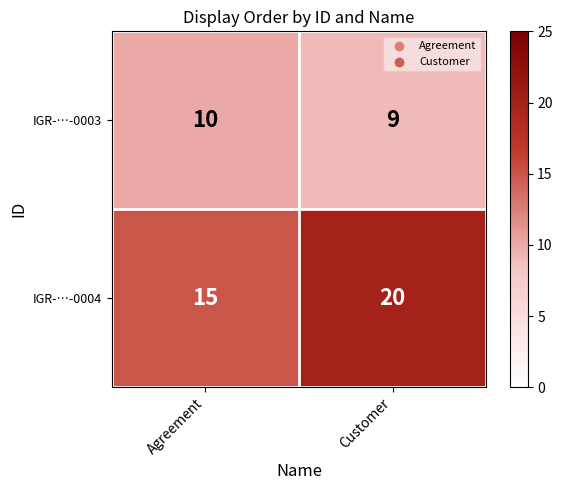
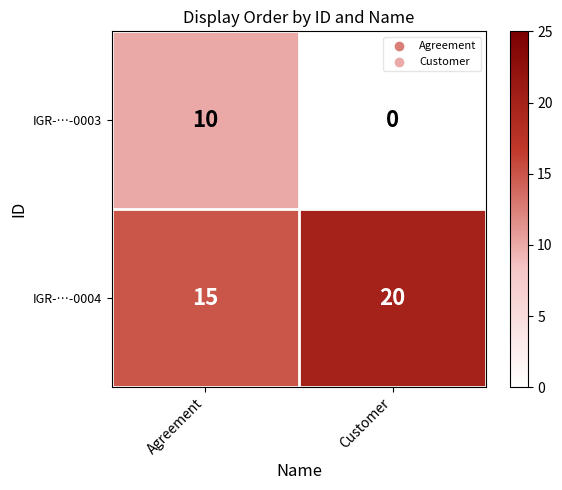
IGR-…-0003, Customer: 9 -> 0
